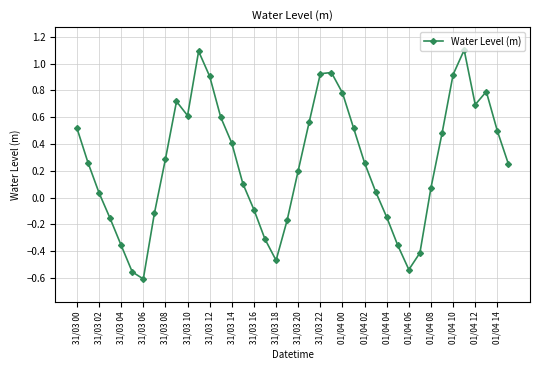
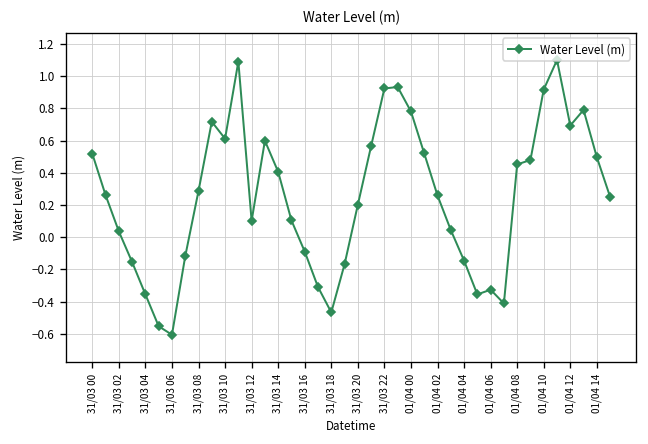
31/03 12: 0.90 -> 0.10
01/04 06: -0.54 -> -0.33
01/04 08: 0.07 -> 0.45
